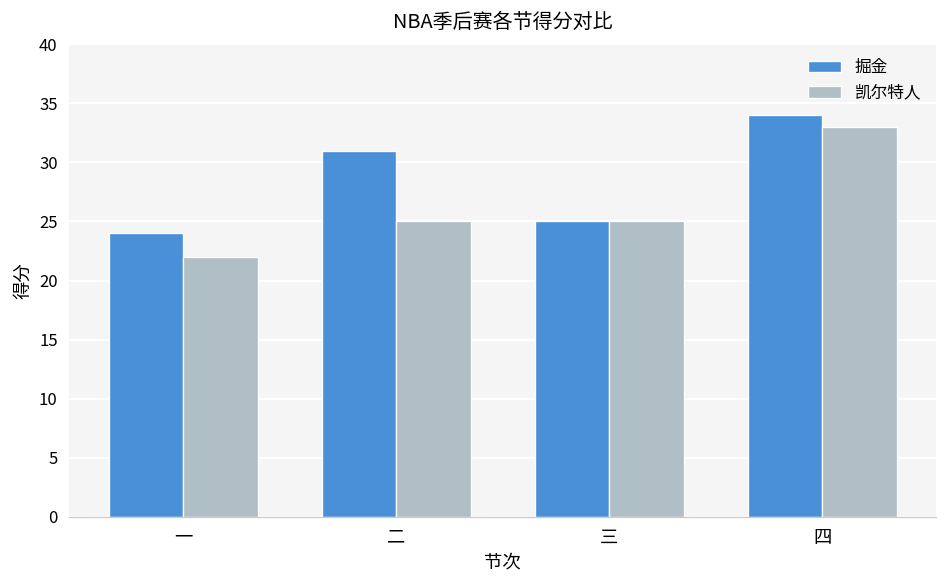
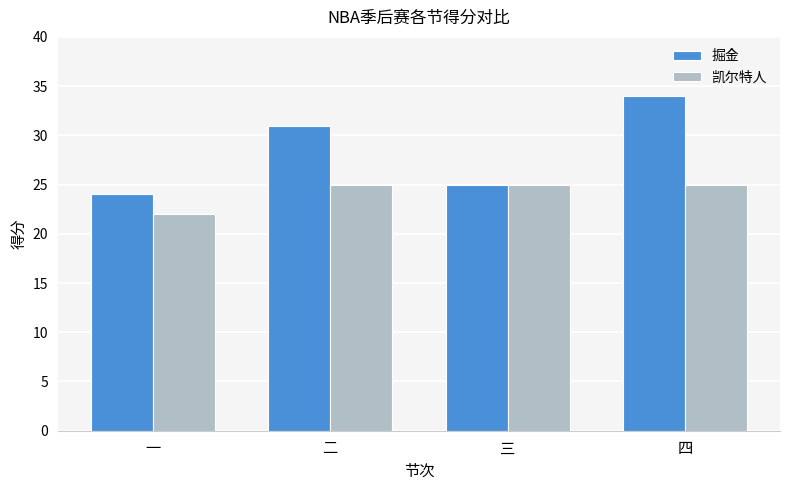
凯尔特人, 四: 33 -> 25
